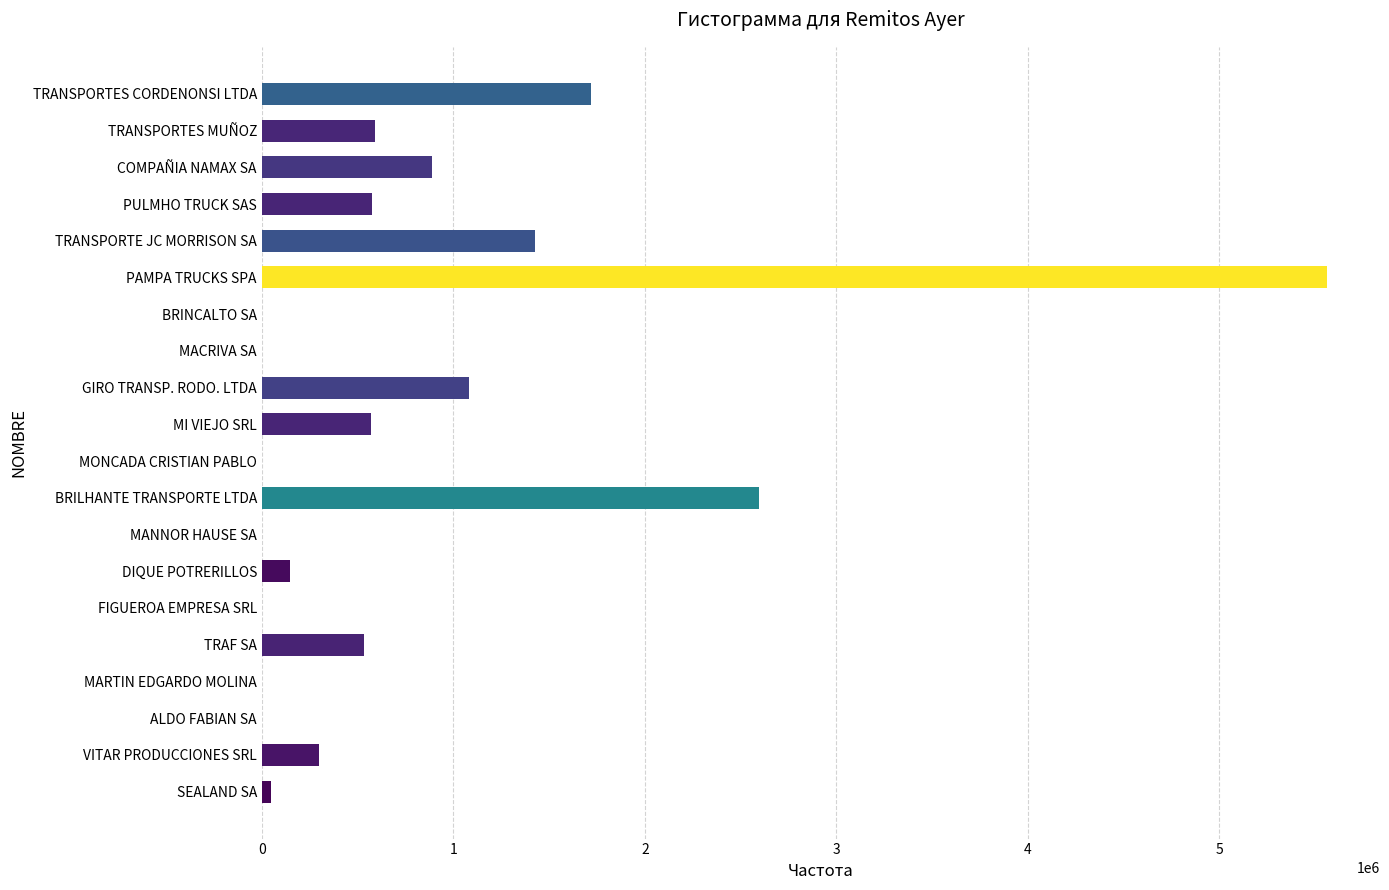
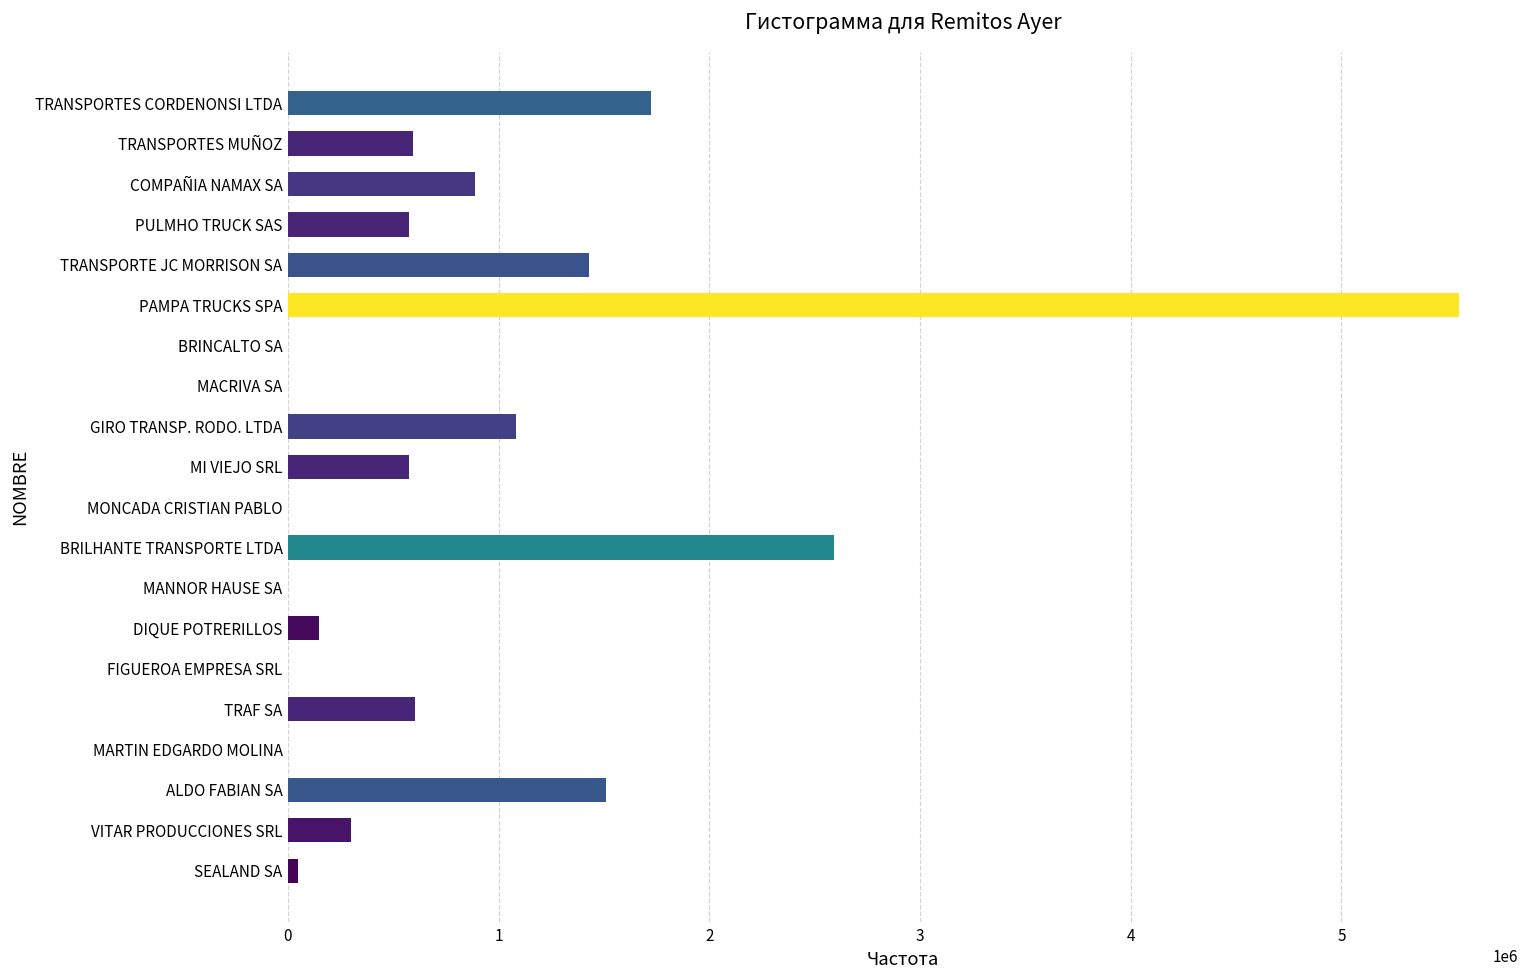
TRAF SA: 530000 -> 600000
ALDO FABIAN SA: 0 -> 1510000
